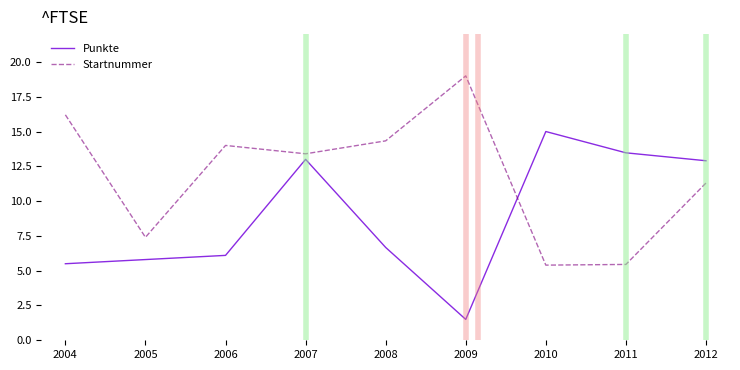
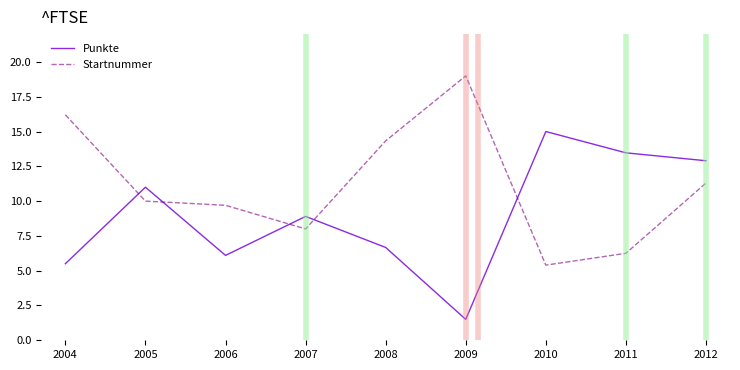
Punkte, 2005: 5.8 -> 11.0
Startnummer, 2005: 7.4 -> 10.0
Startnummer, 2006: 14.0 -> 9.7
Punkte, 2007: 13.0 -> 8.9
Startnummer, 2007: 13.4 -> 8.0
Startnummer, 2011: 5.5 -> 6.3
